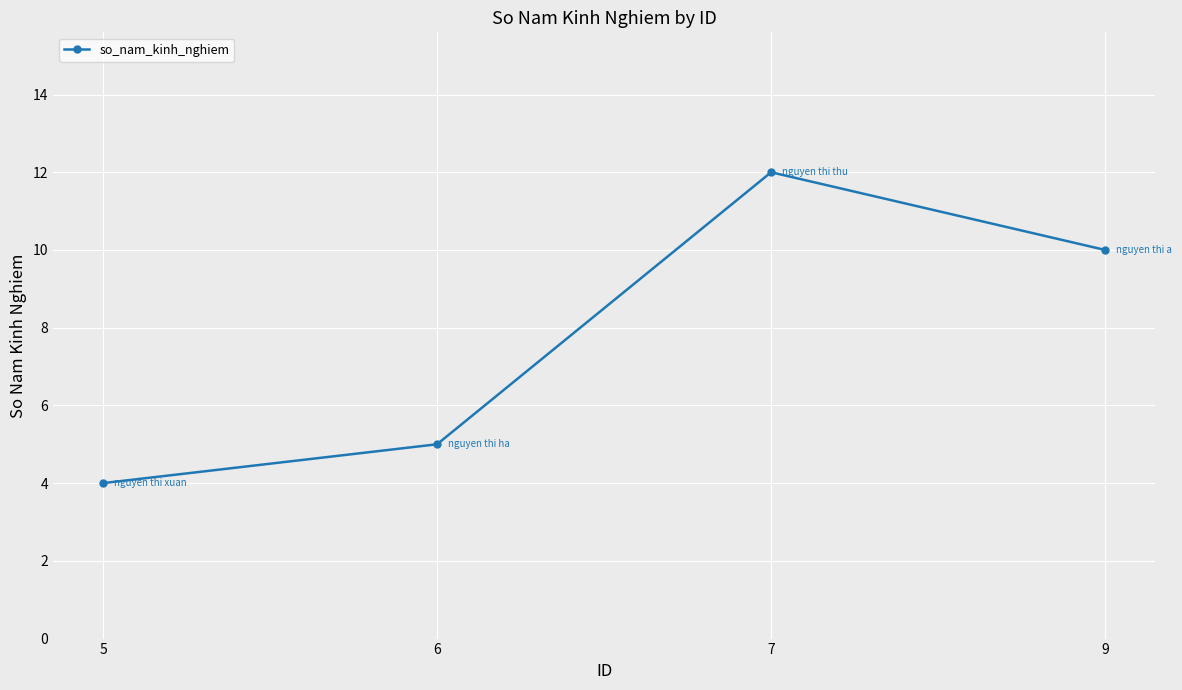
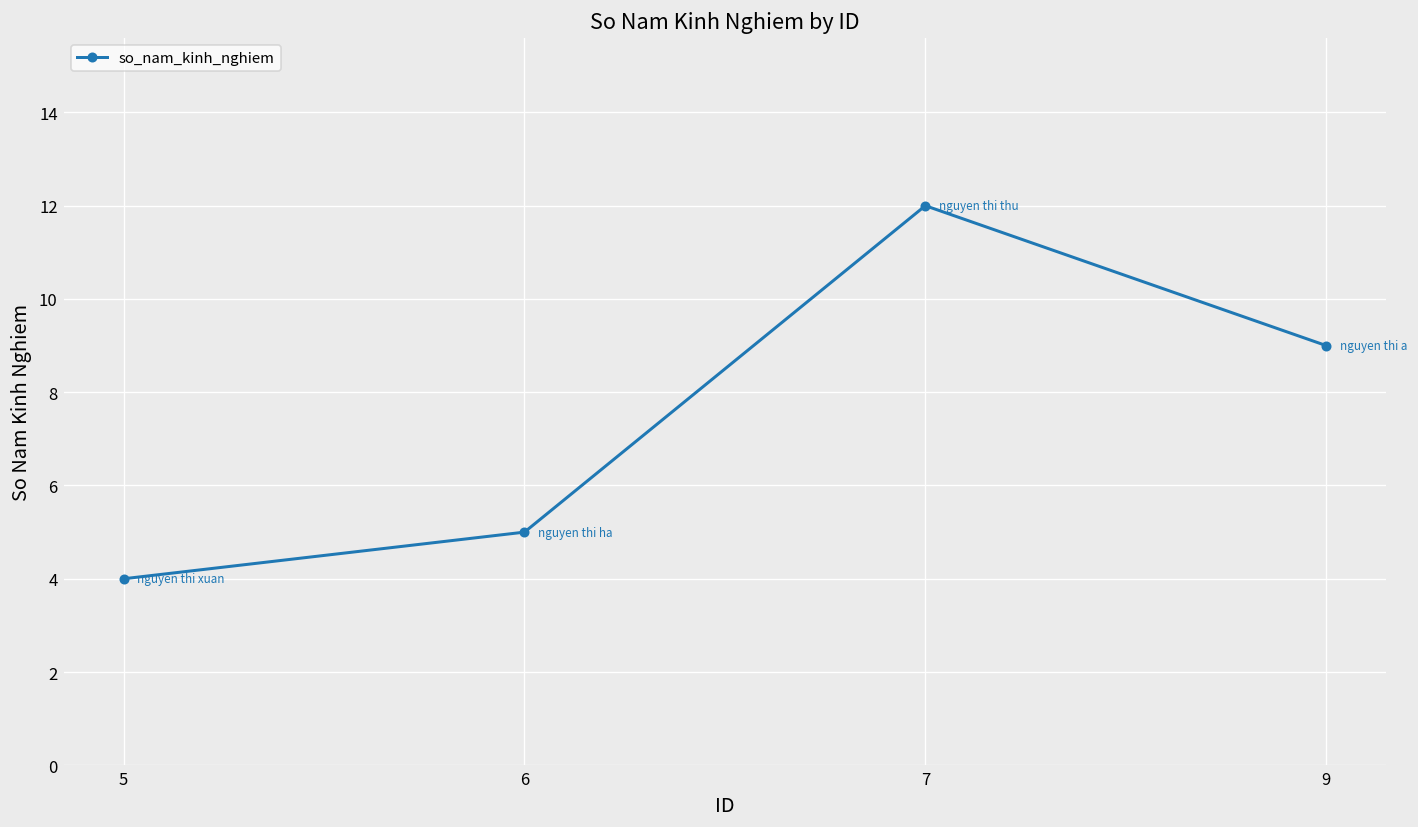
9: 10 -> 9
